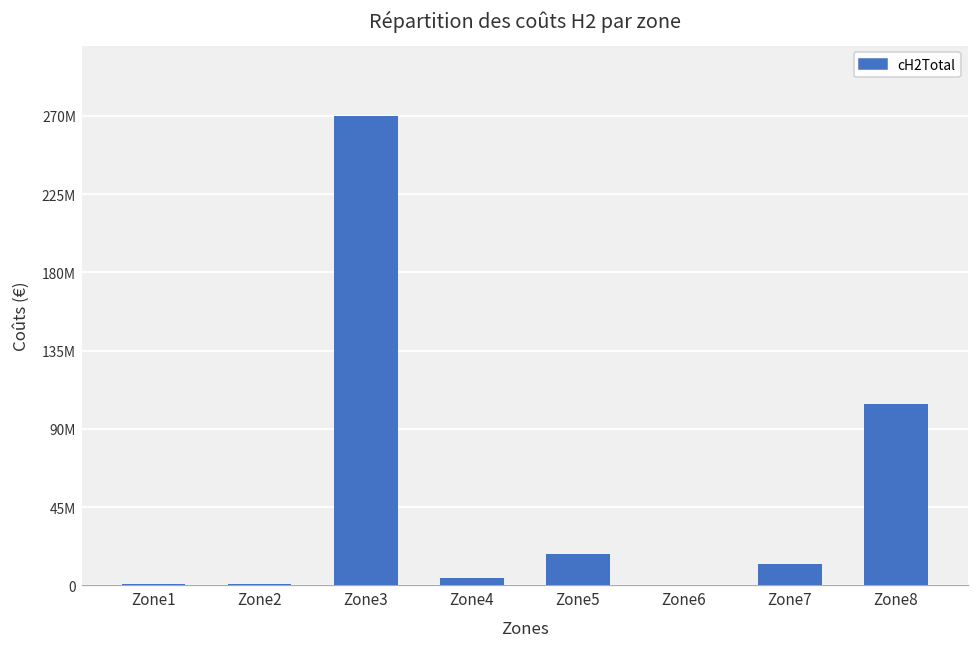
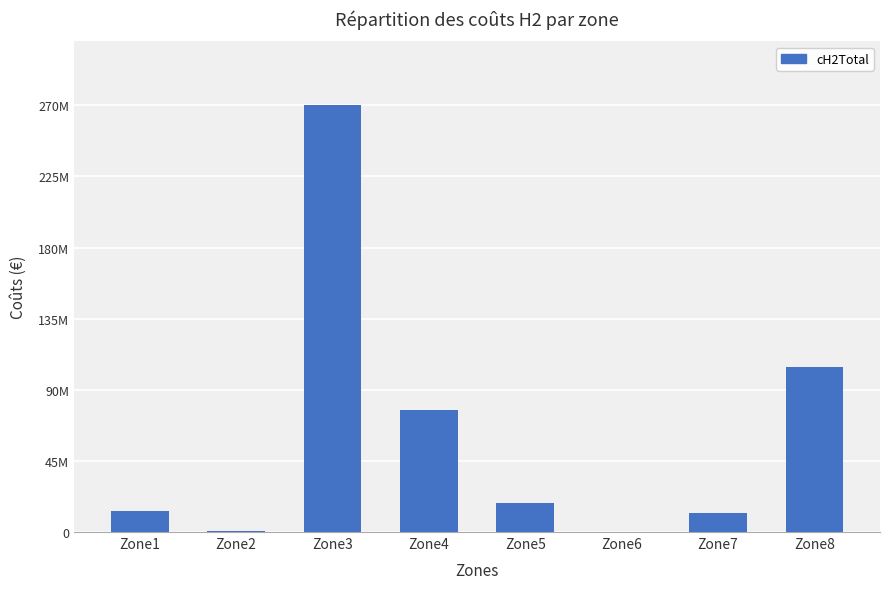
Zone1: 1000000 -> 13000000
Zone4: 4000000 -> 77000000
